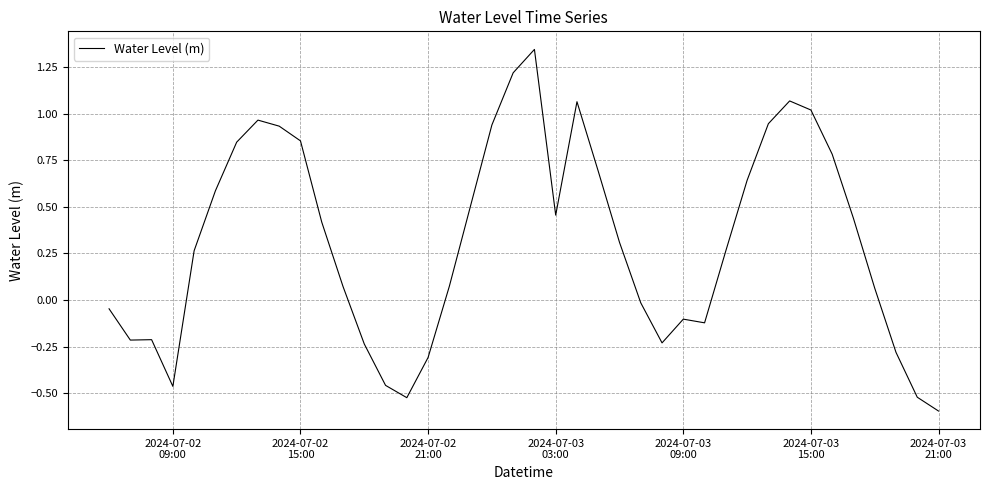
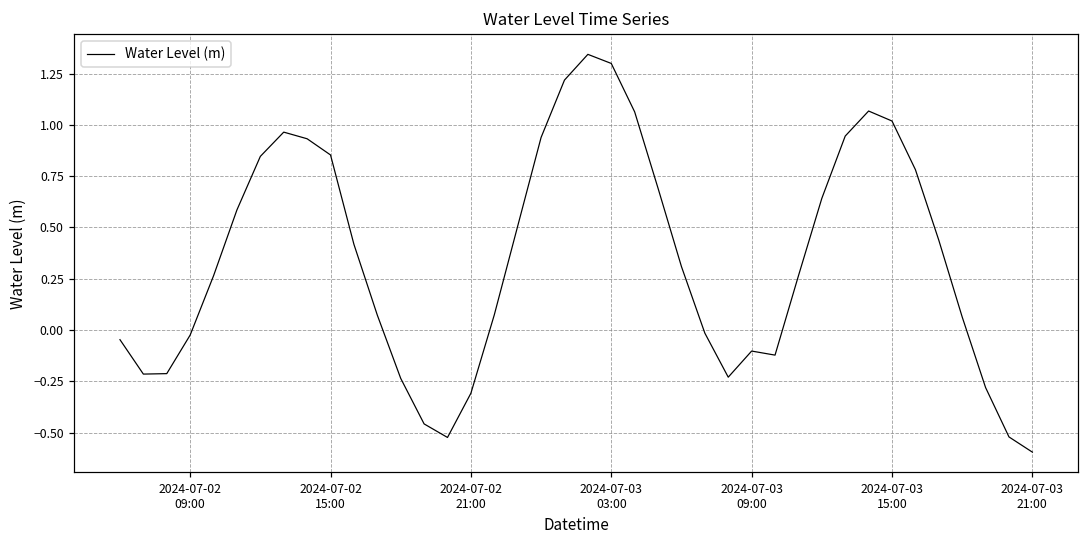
2024-07-02 09:00: -0.46 -> -0.02
2024-07-03 03:00: 0.46 -> 1.30
